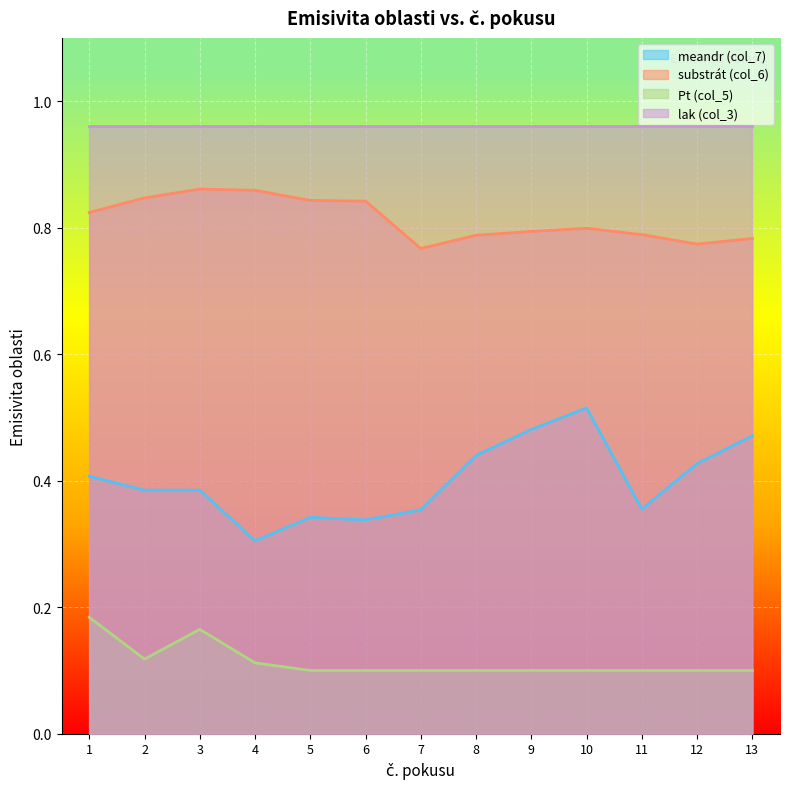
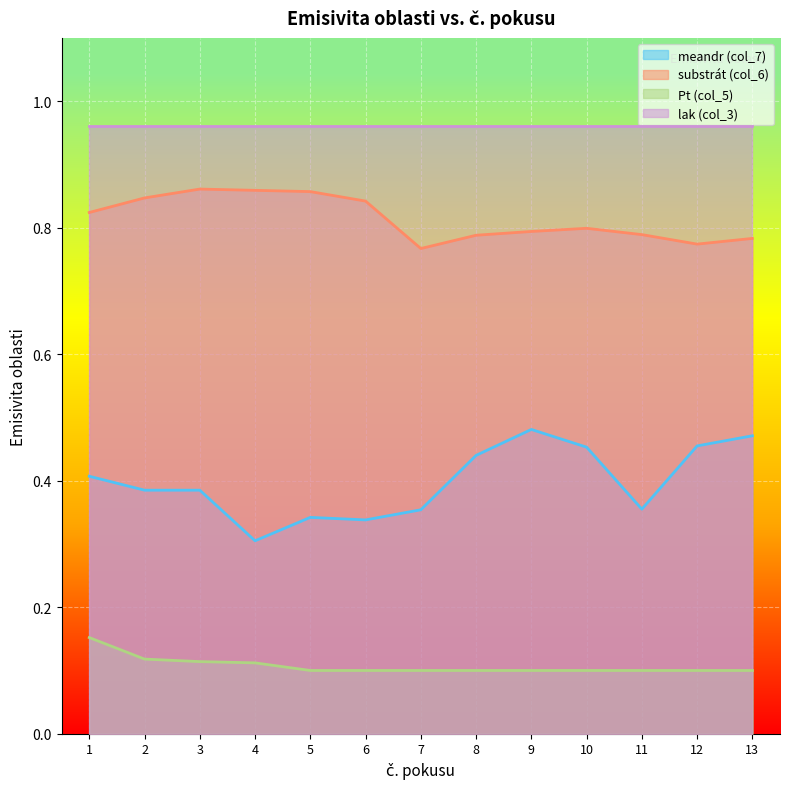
Pt (col_5), 1: 0.18 -> 0.15
Pt (col_5), 3: 0.17 -> 0.11
substrát (col_6), 5: 0.84 -> 0.86
meandr (col_7), 10: 0.52 -> 0.45
meandr (col_7), 12: 0.43 -> 0.46
